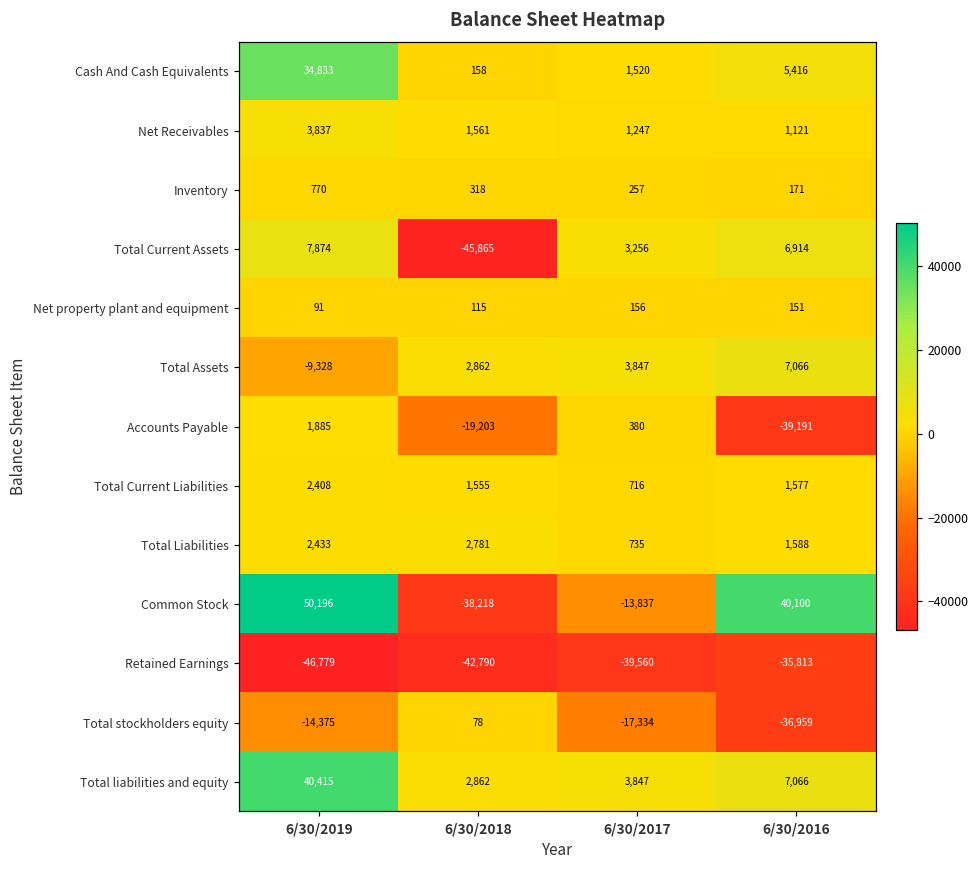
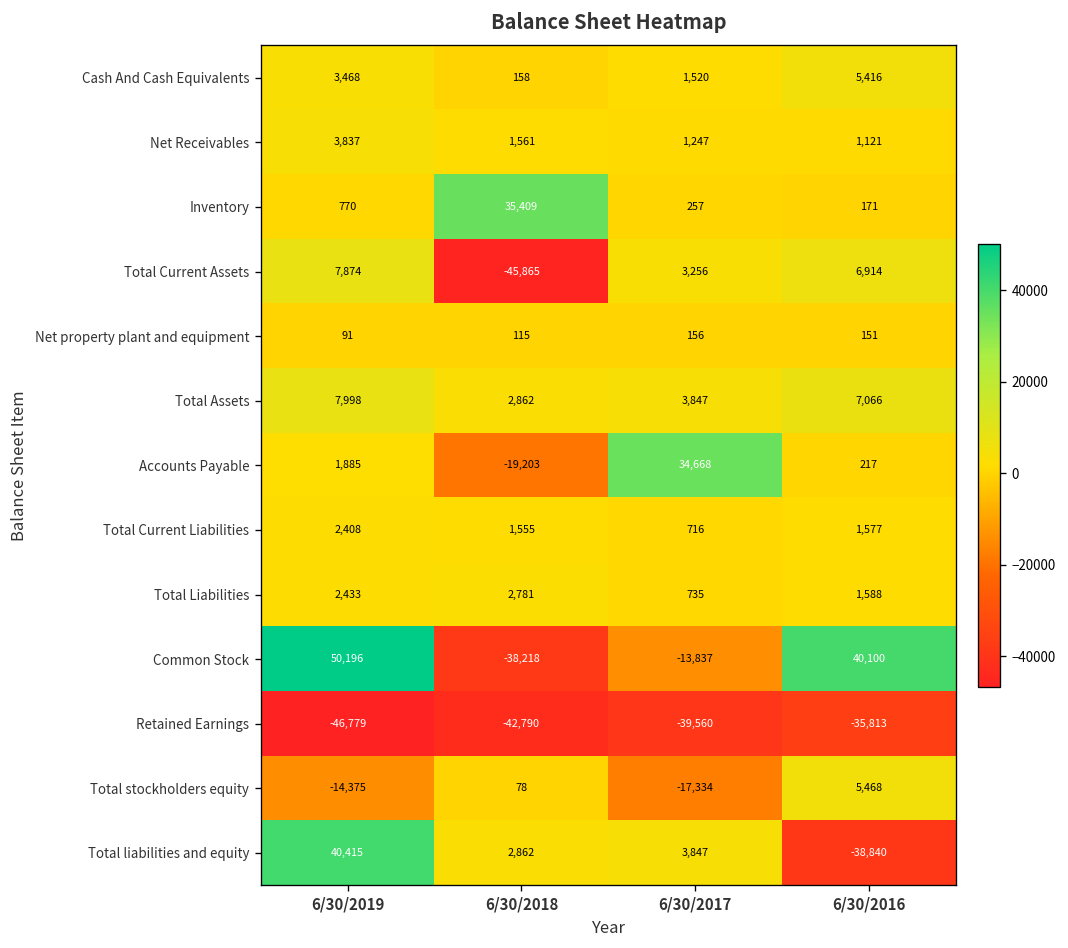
Cash And Cash Equivalents, 6/30/2019: 34,833 -> 3,468
Inventory, 6/30/2018: 318 -> 35,409
Total Assets, 6/30/2019: -9,328 -> 7,998
Accounts Payable, 6/30/2017: 380 -> 34,668
Accounts Payable, 6/30/2016: -39,191 -> 217
Total stockholders equity, 6/30/2016: -36,959 -> 5,468
Total liabilities and equity, 6/30/2016: 7,066 -> -38,840
